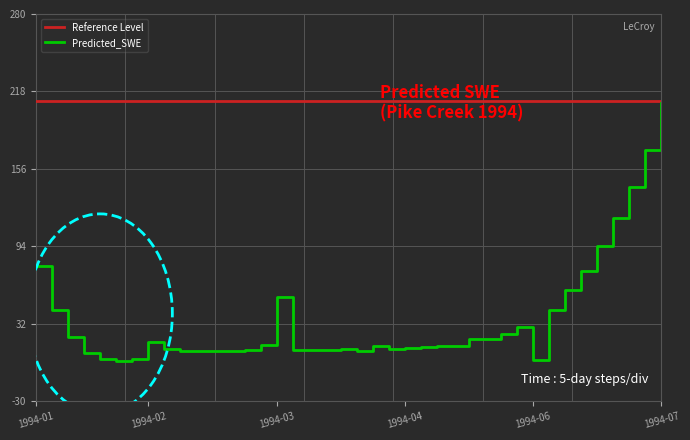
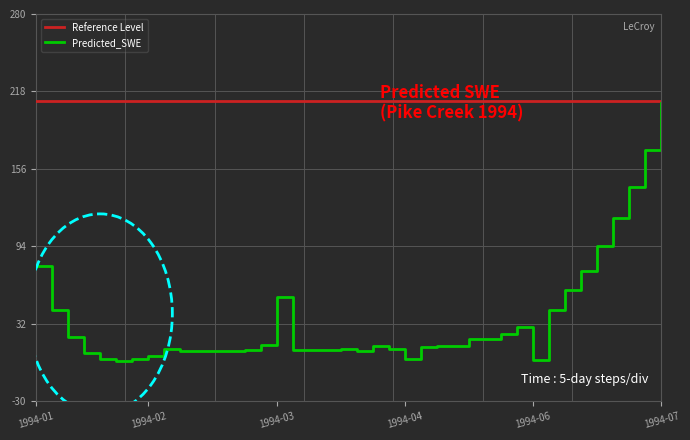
Predicted_SWE, 1994-02: 17 -> 7
Predicted_SWE, 1994-04: 12 -> 4
